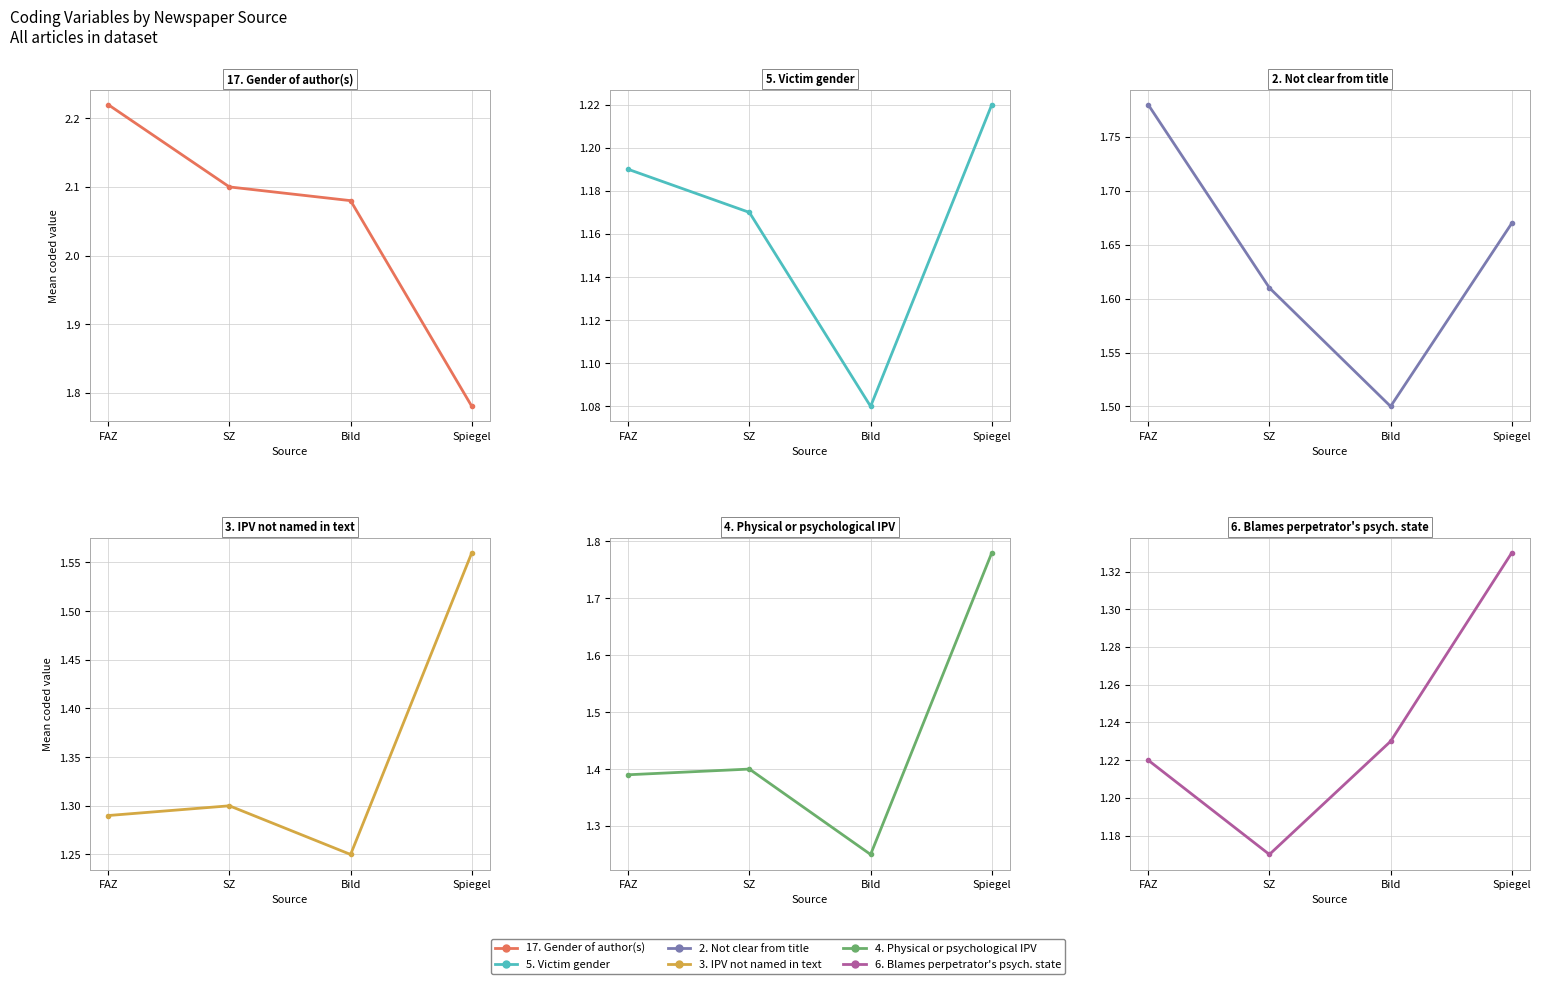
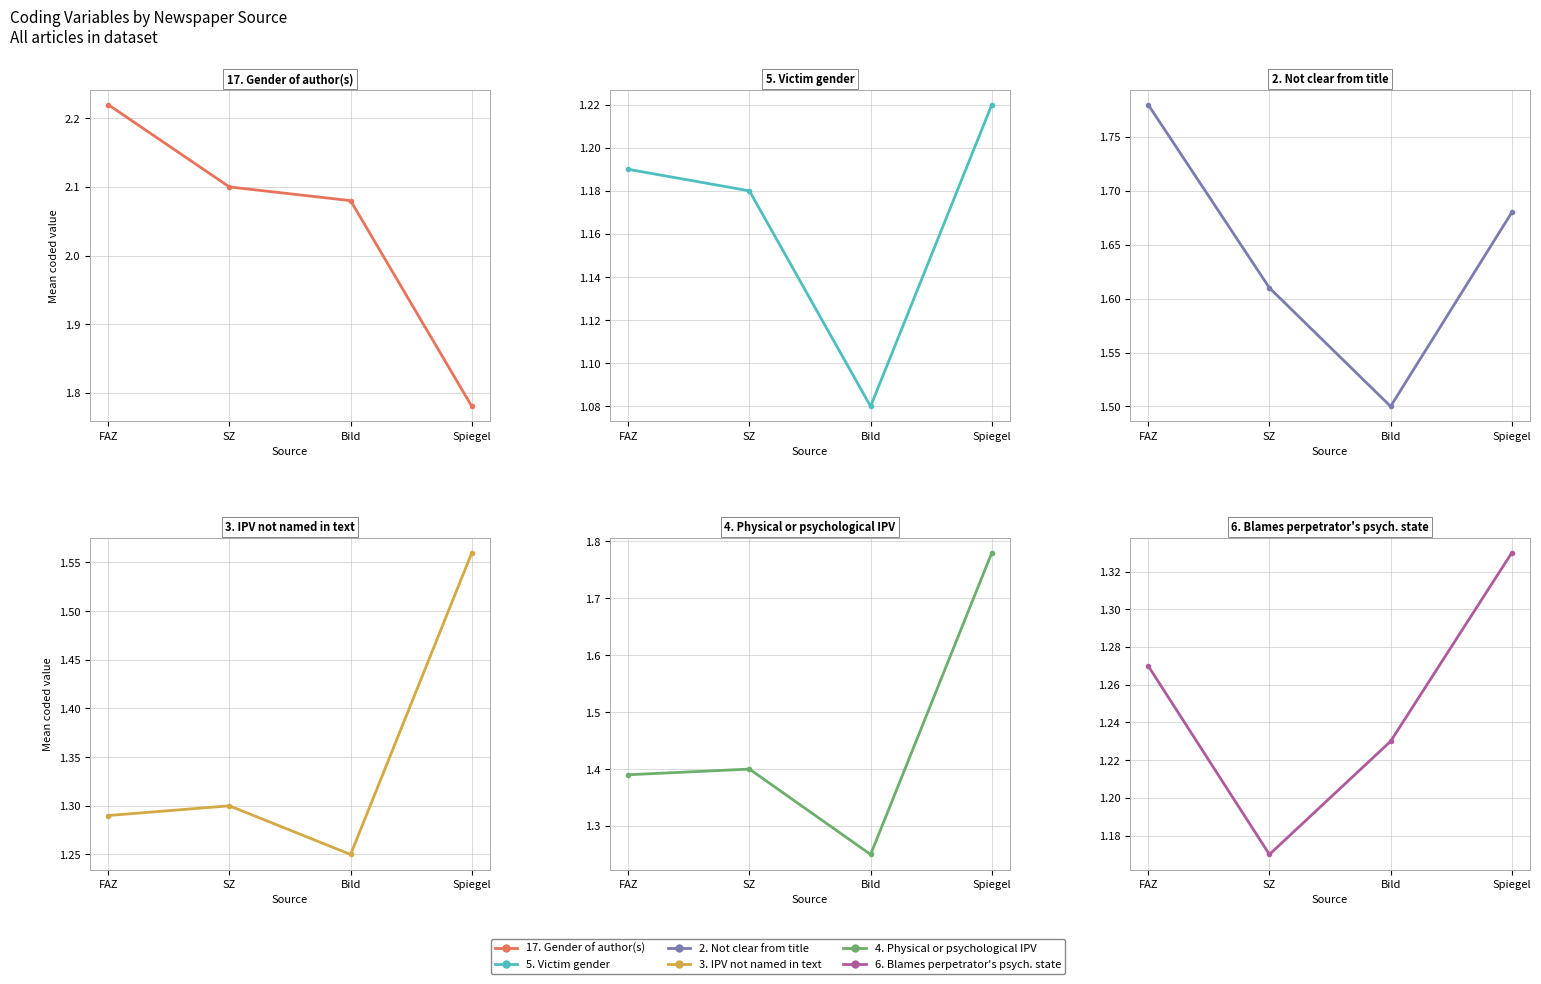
5. Victim gender, SZ: 1.17 -> 1.18
2. Not clear from title, Spiegel: 1.67 -> 1.68
6. Blames perpetrator's psych. state, FAZ: 1.22 -> 1.27
